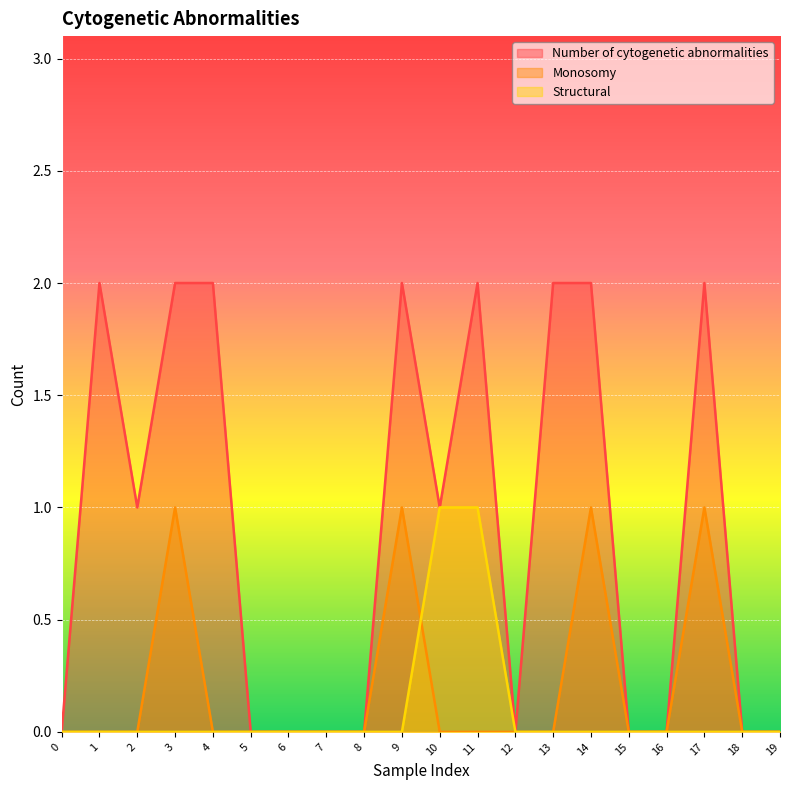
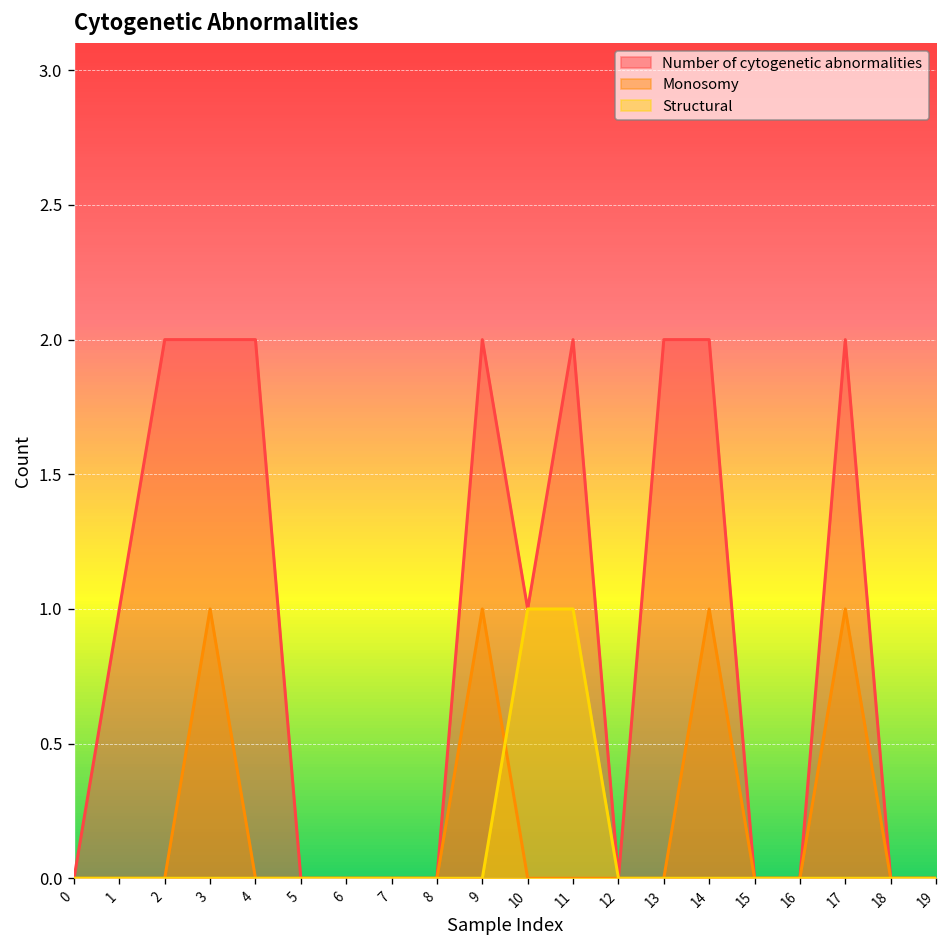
Number of cytogenetic abnormalities, 1: 2 -> 1
Number of cytogenetic abnormalities, 2: 1 -> 2
